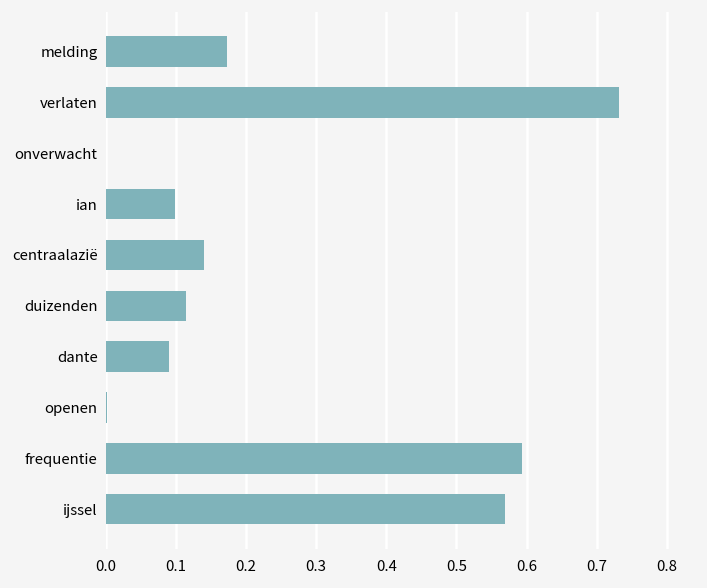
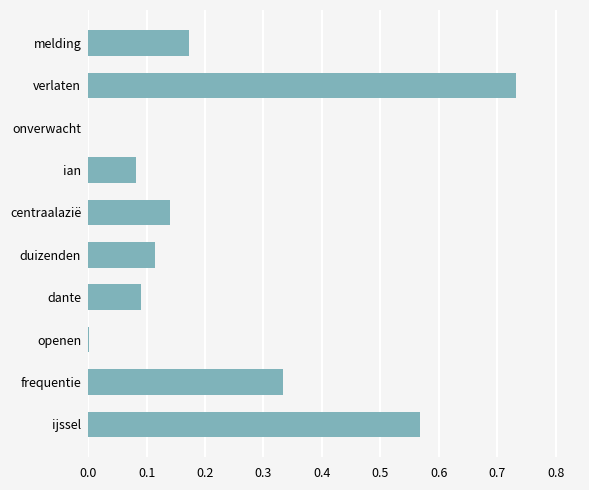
ian: 0.10 -> 0.08
frequentie: 0.59 -> 0.33
